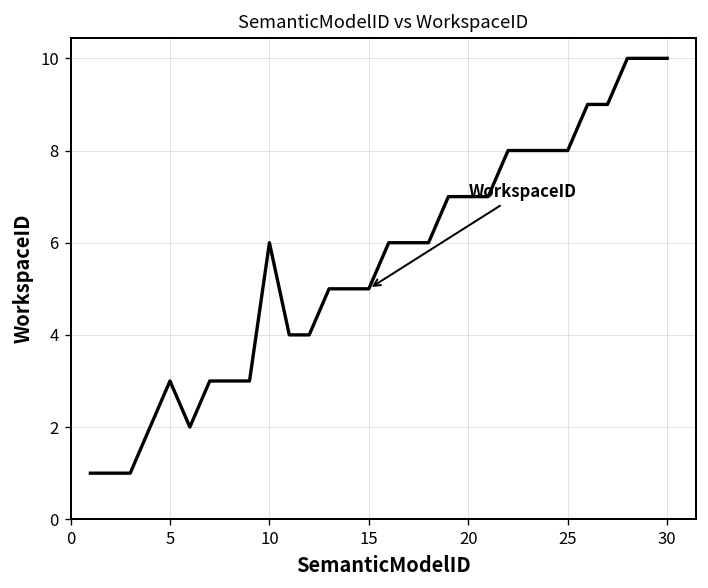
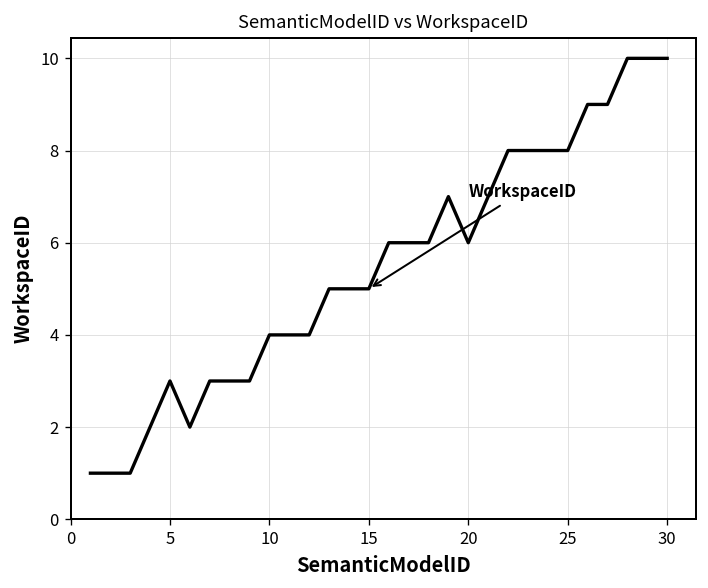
10: 6 -> 4
20: 7 -> 6
